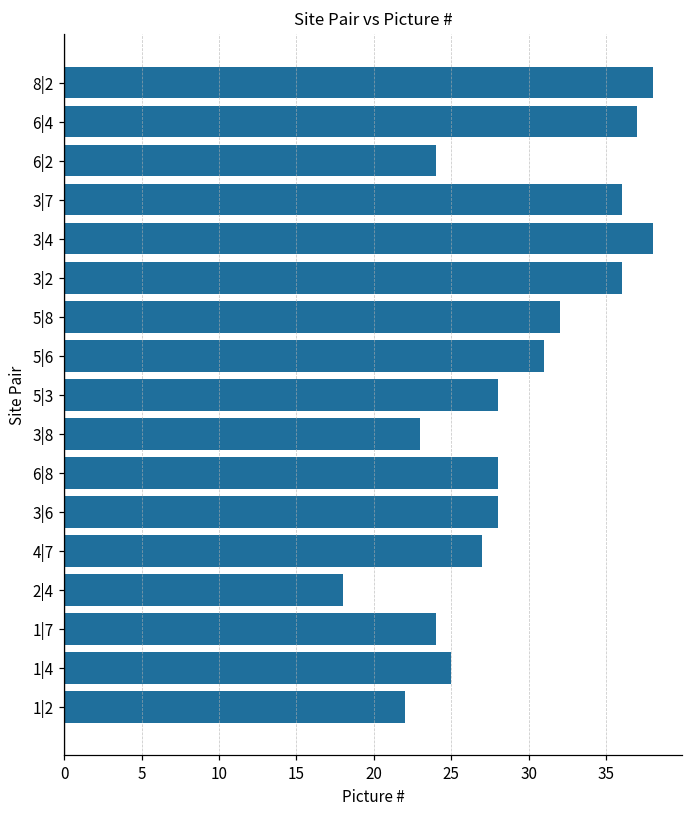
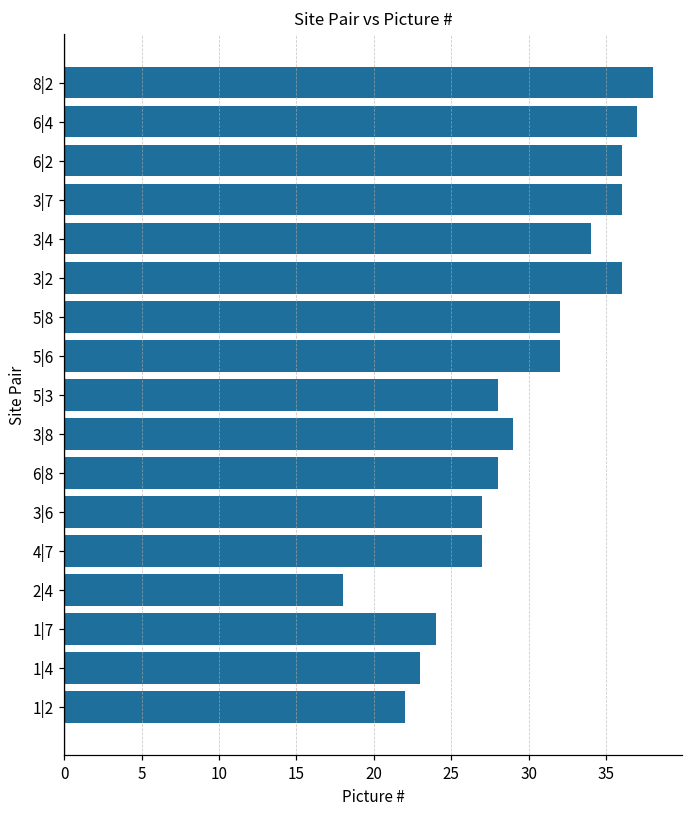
6|2: 24 -> 36
3|4: 38 -> 34
5|6: 31 -> 32
3|8: 23 -> 29
3|6: 28 -> 27
1|4: 25 -> 23
